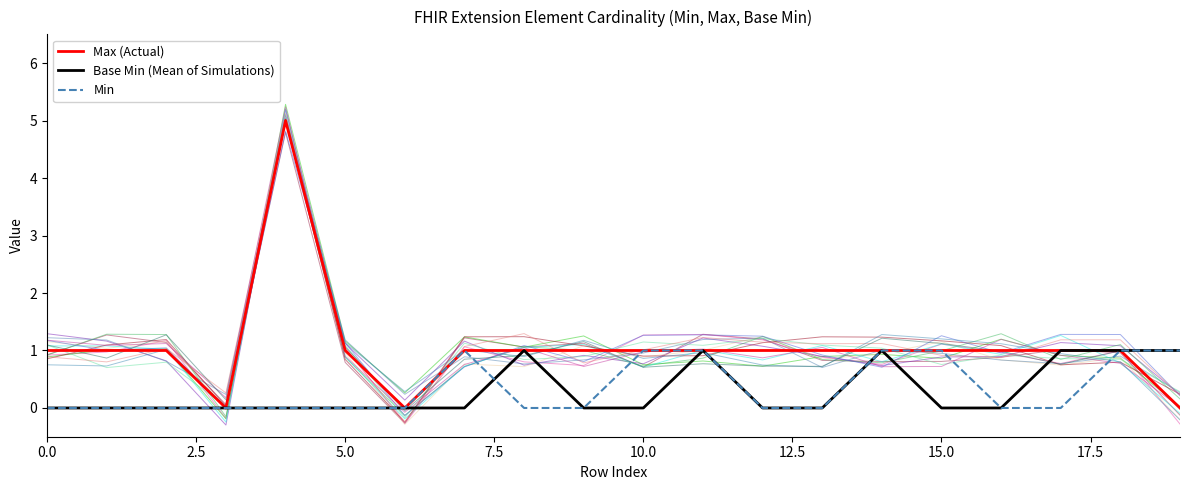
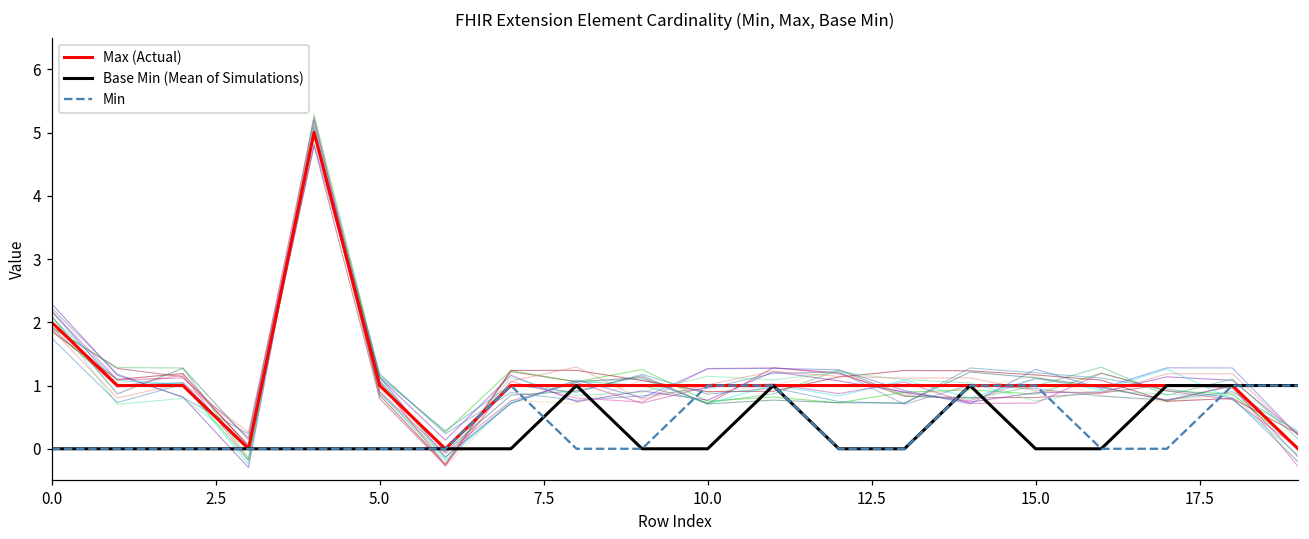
Max (Actual), 0.0: 1 -> 2
